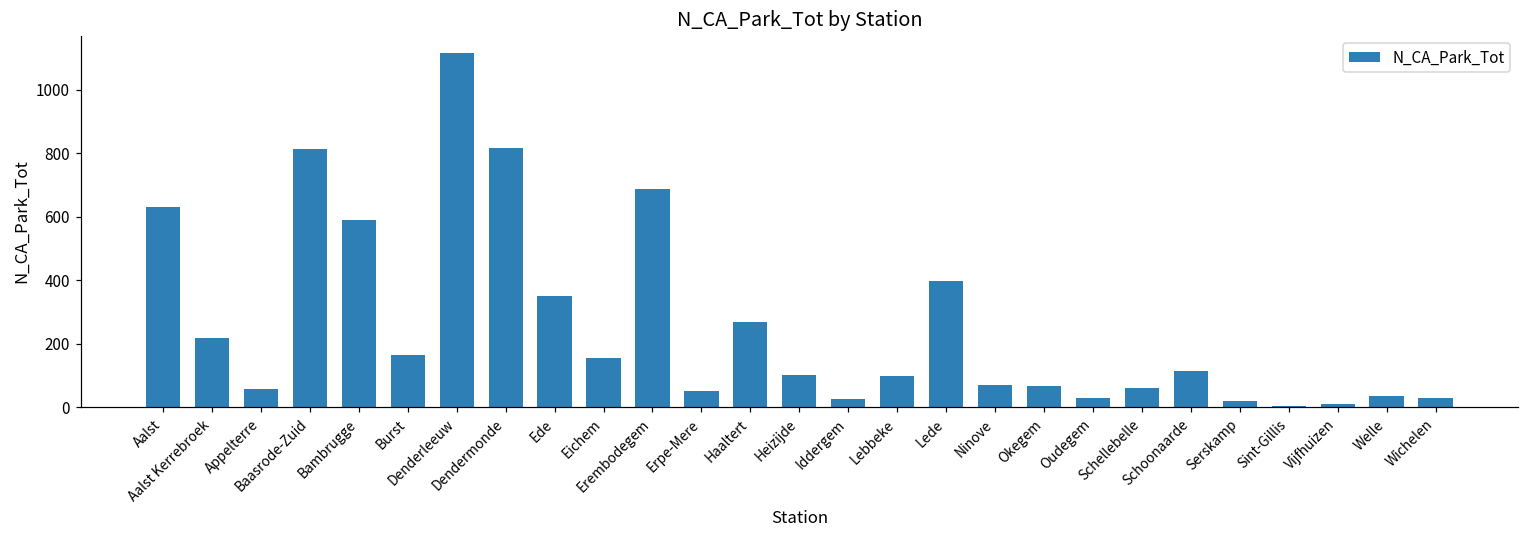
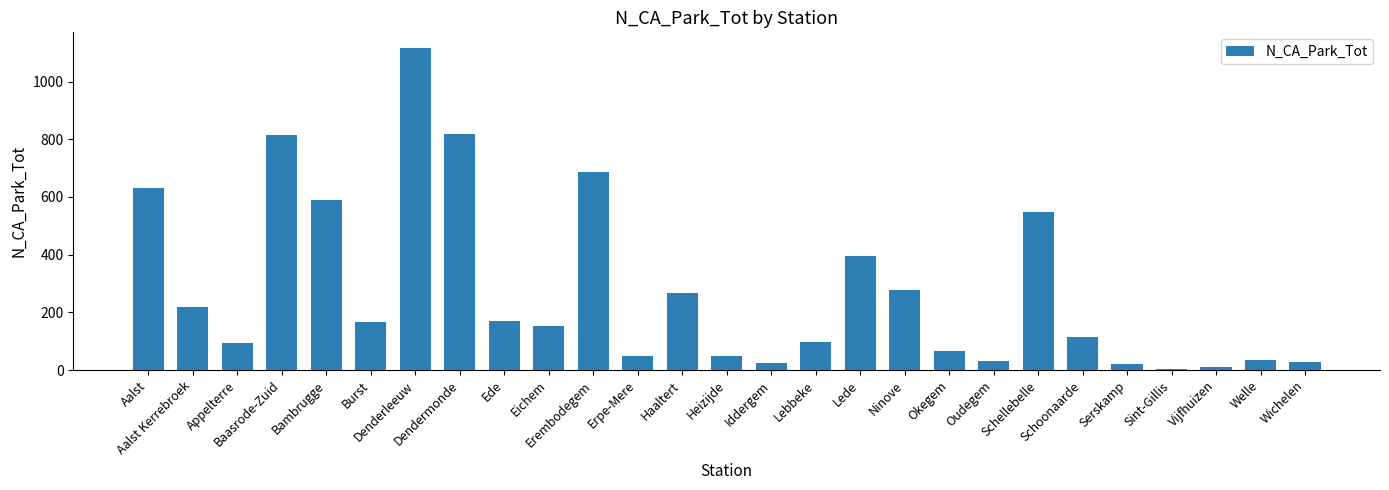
Appelterre: 60 -> 90
Ede: 350 -> 170
Heizijde: 100 -> 50
Ninove: 70 -> 280
Schellebelle: 60 -> 550
